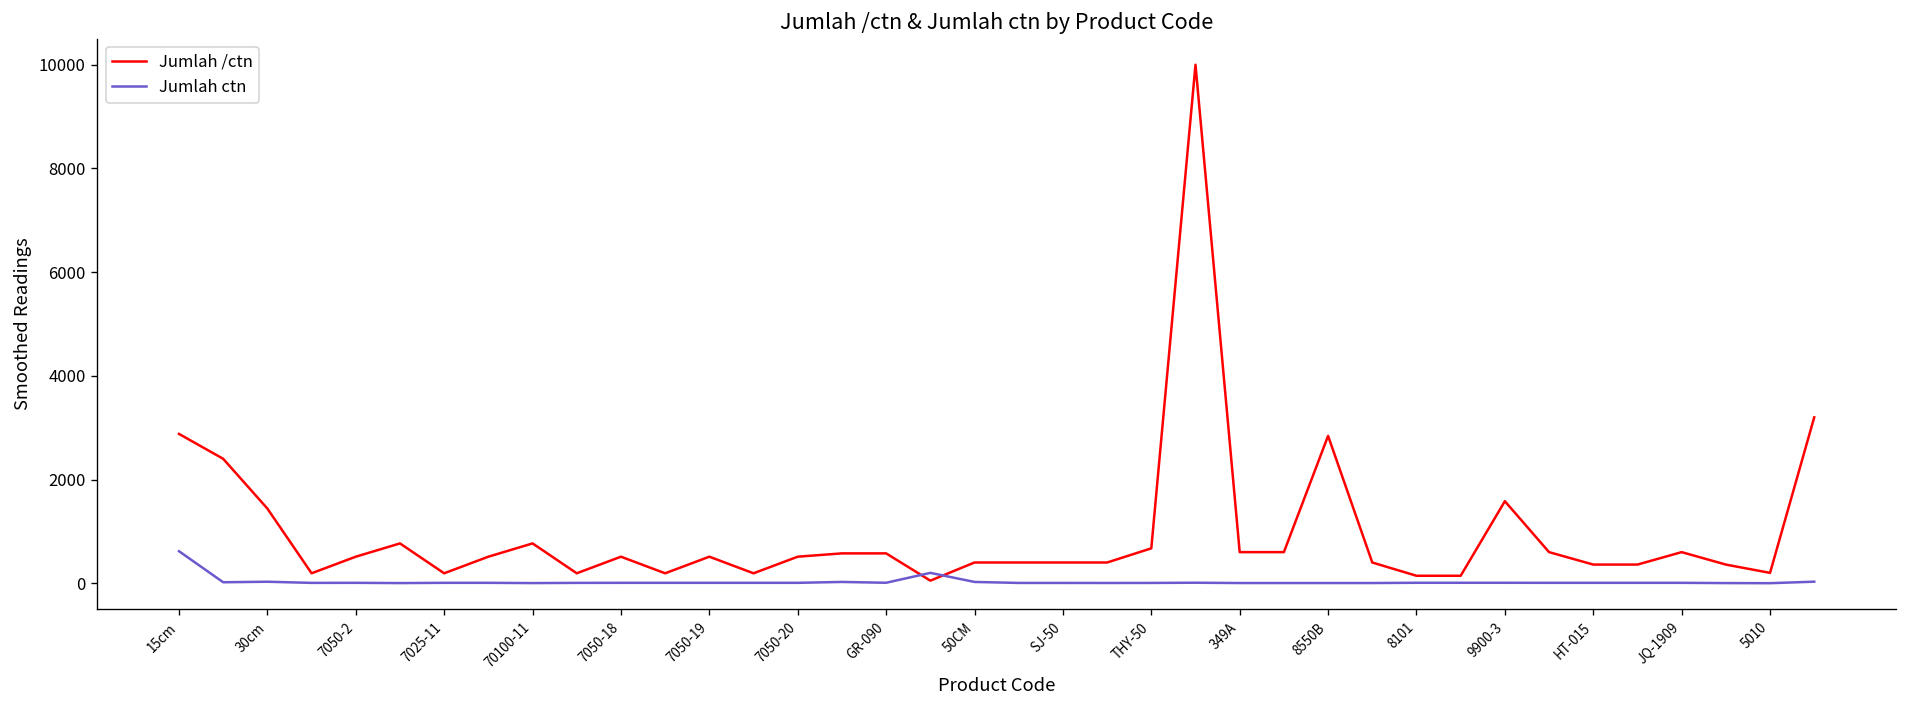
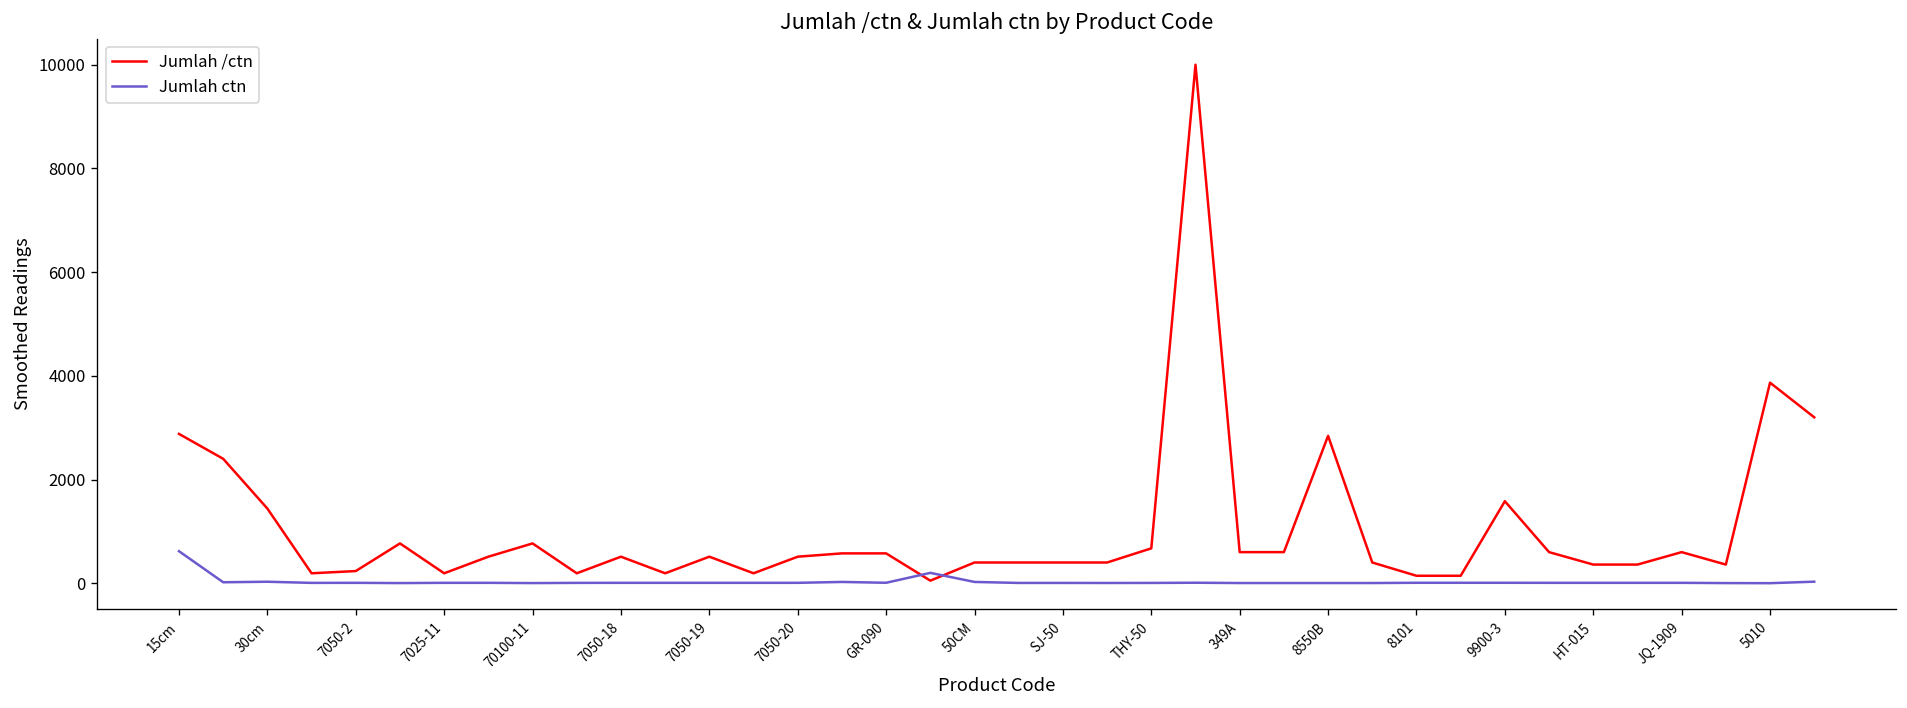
Jumlah /ctn, 7050-2: 500 -> 200
Jumlah /ctn, 5010: 200 -> 3900
